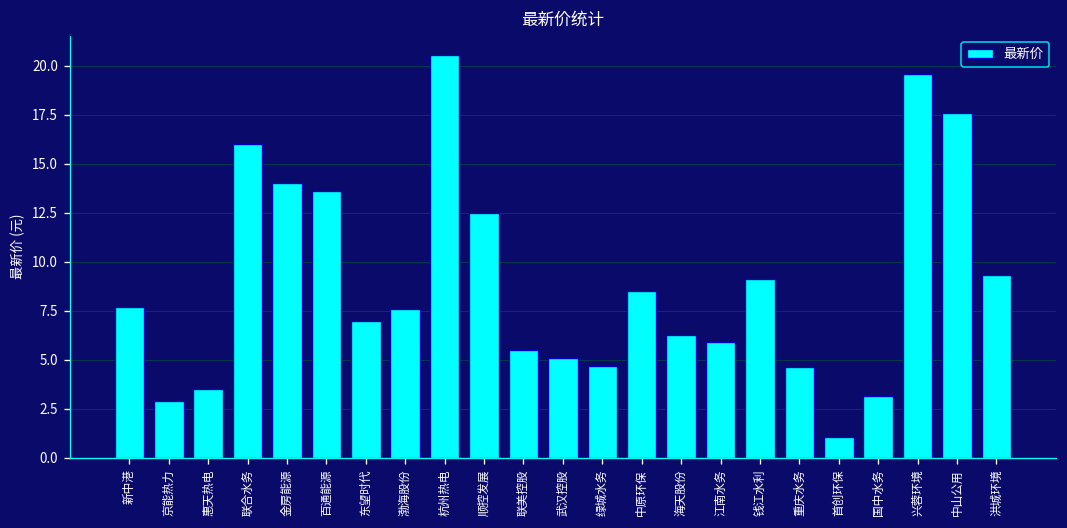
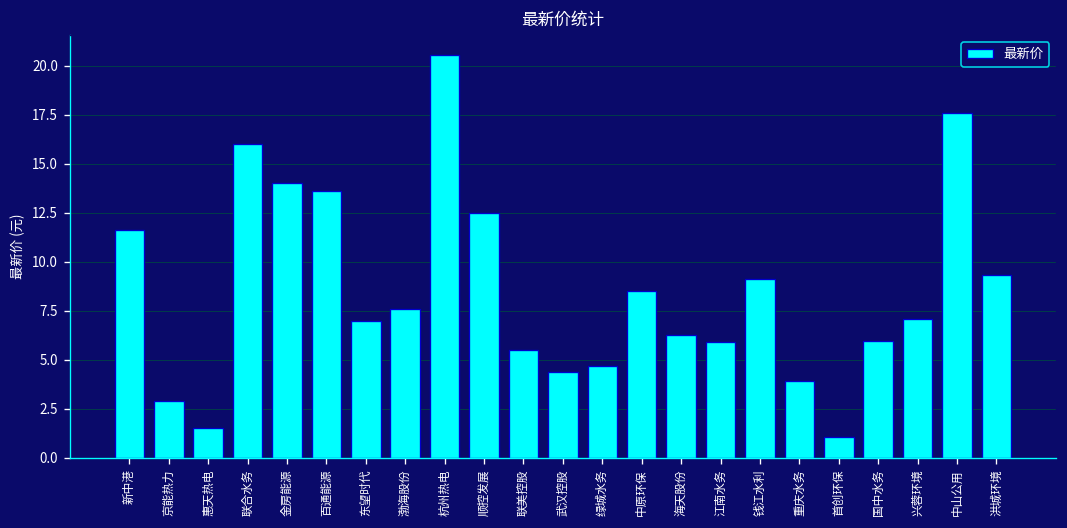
新中港: 7.7 -> 11.6
惠天热电: 3.5 -> 1.5
武汉控股: 5.1 -> 4.3
重庆水务: 4.6 -> 3.9
国中水务: 3.2 -> 5.9
兴蓉环境: 19.6 -> 7.1
